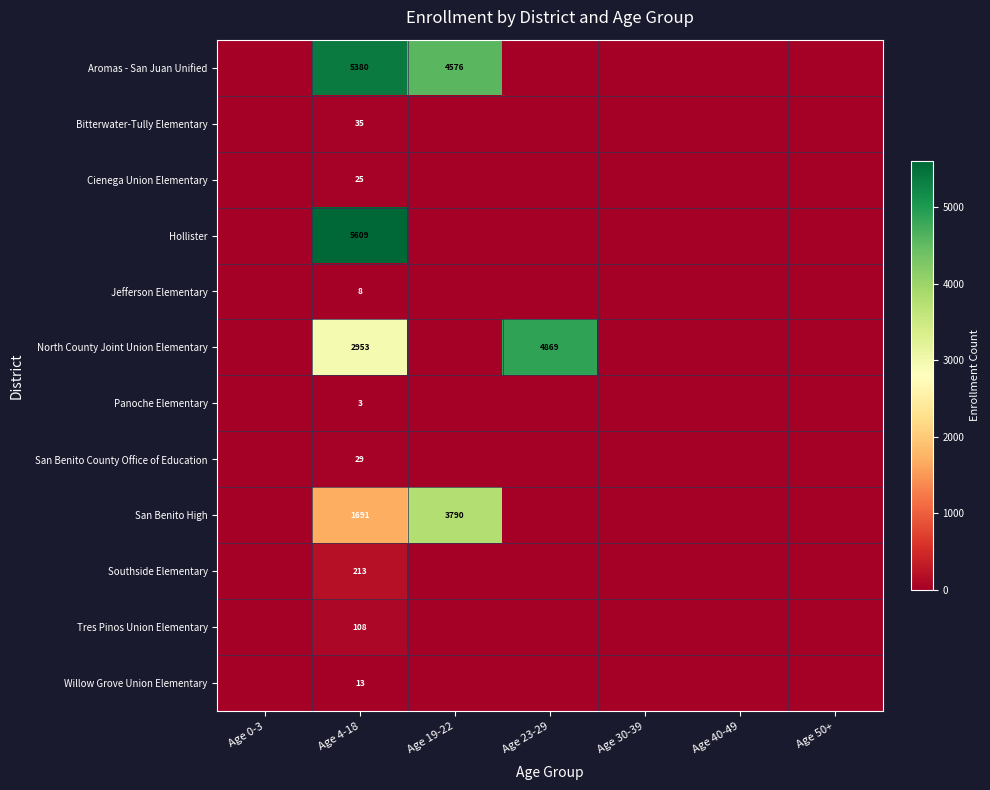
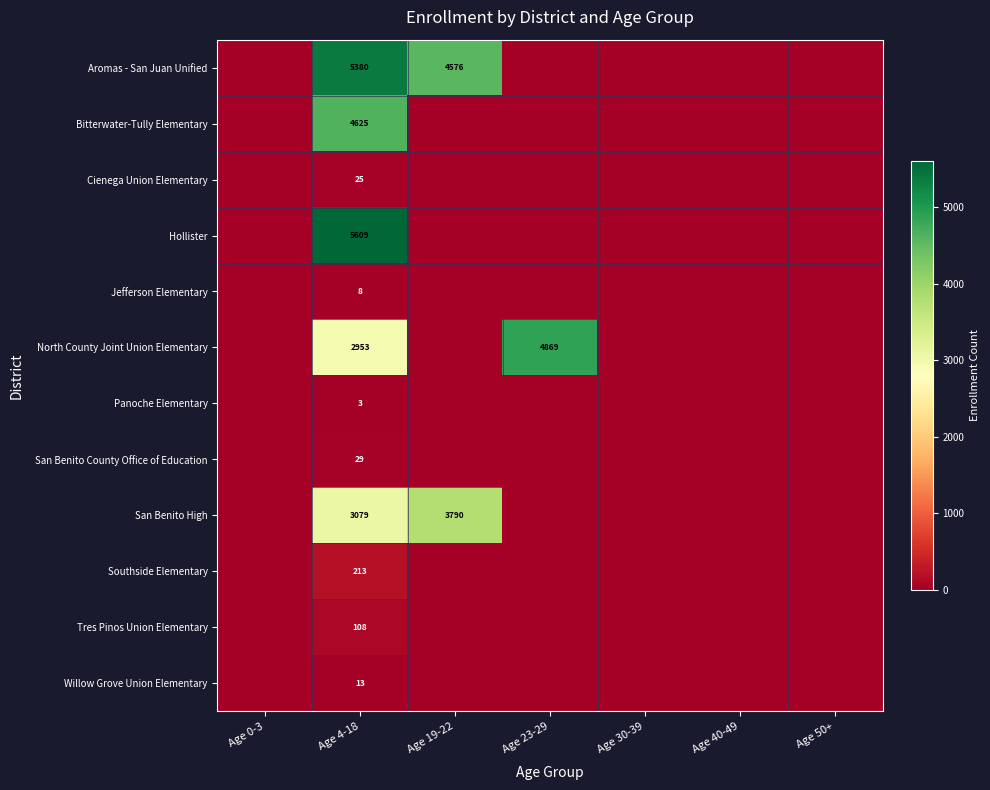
Bitterwater-Tully Elementary, Age 4-18: 35 -> 4625
San Benito High, Age 4-18: 1691 -> 3079
